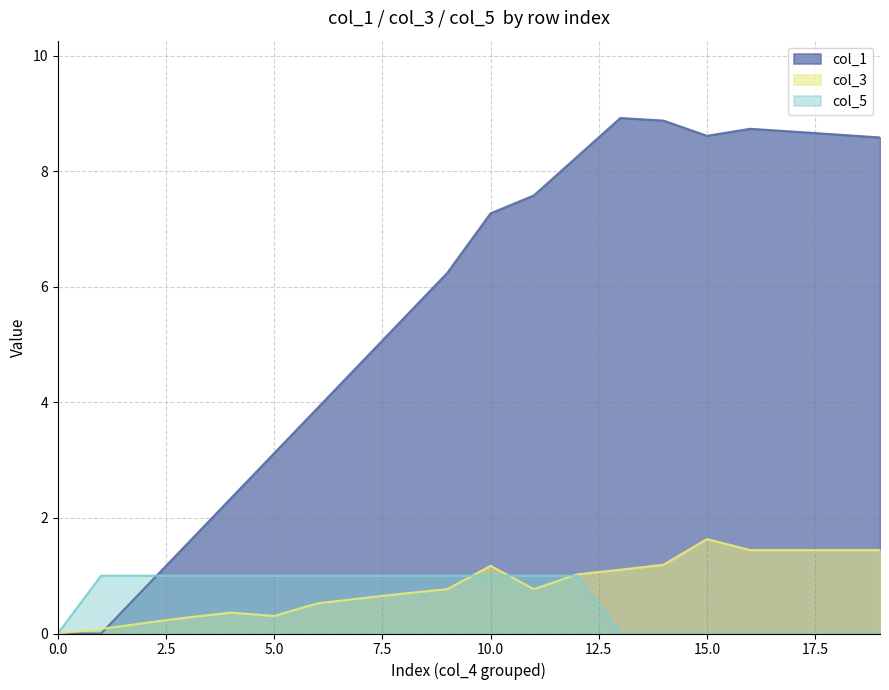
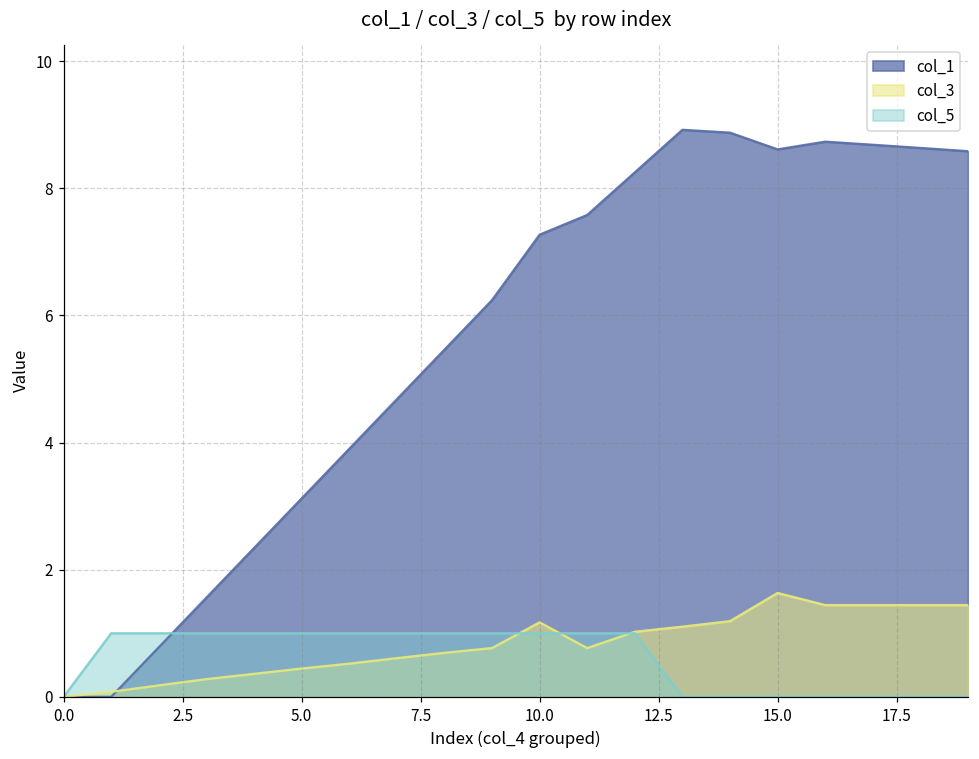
col_3, 5.0: 0.3 -> 0.4
